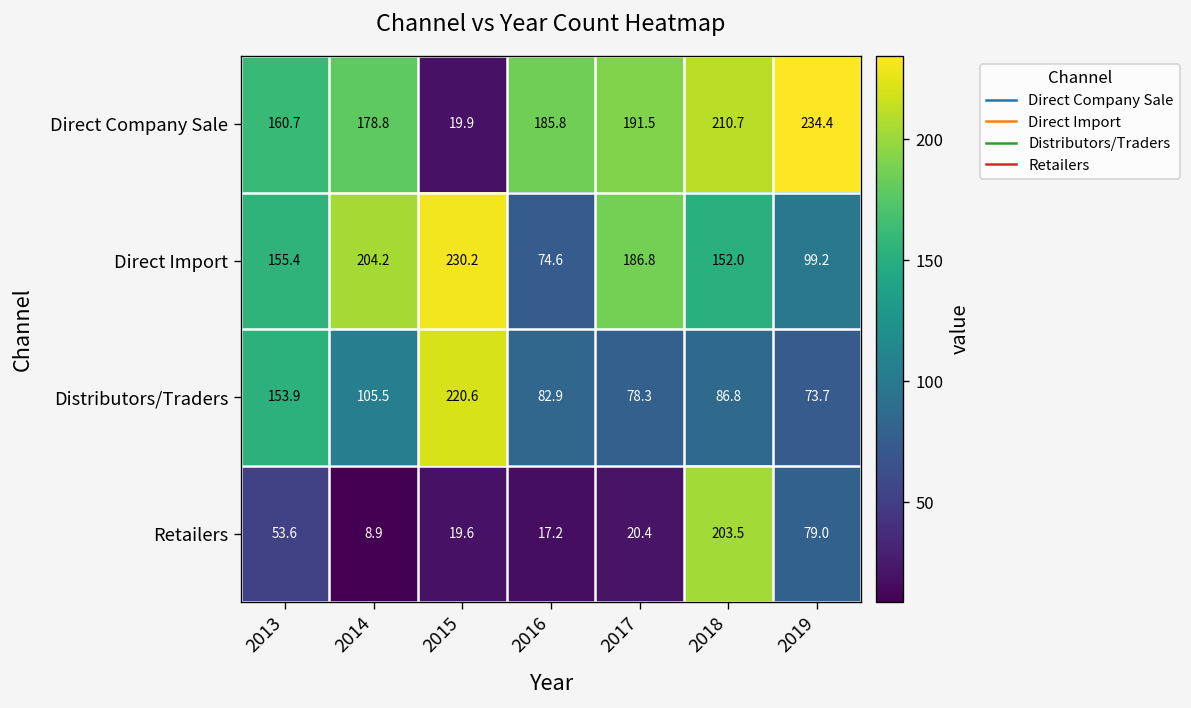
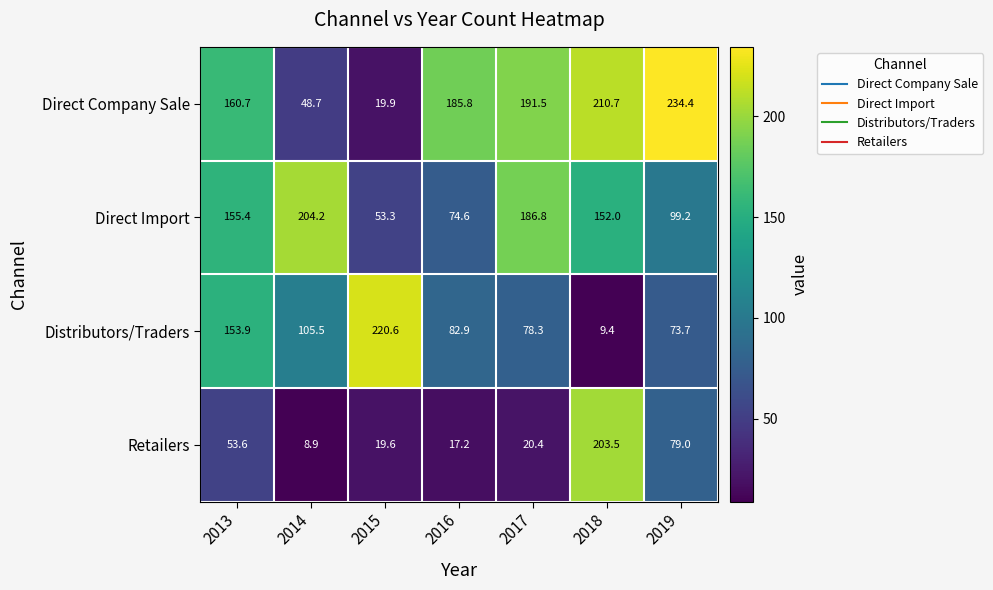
Direct Company Sale, 2014: 178.8 -> 48.7
Direct Import, 2015: 230.2 -> 53.3
Distributors/Traders, 2018: 86.8 -> 9.4
